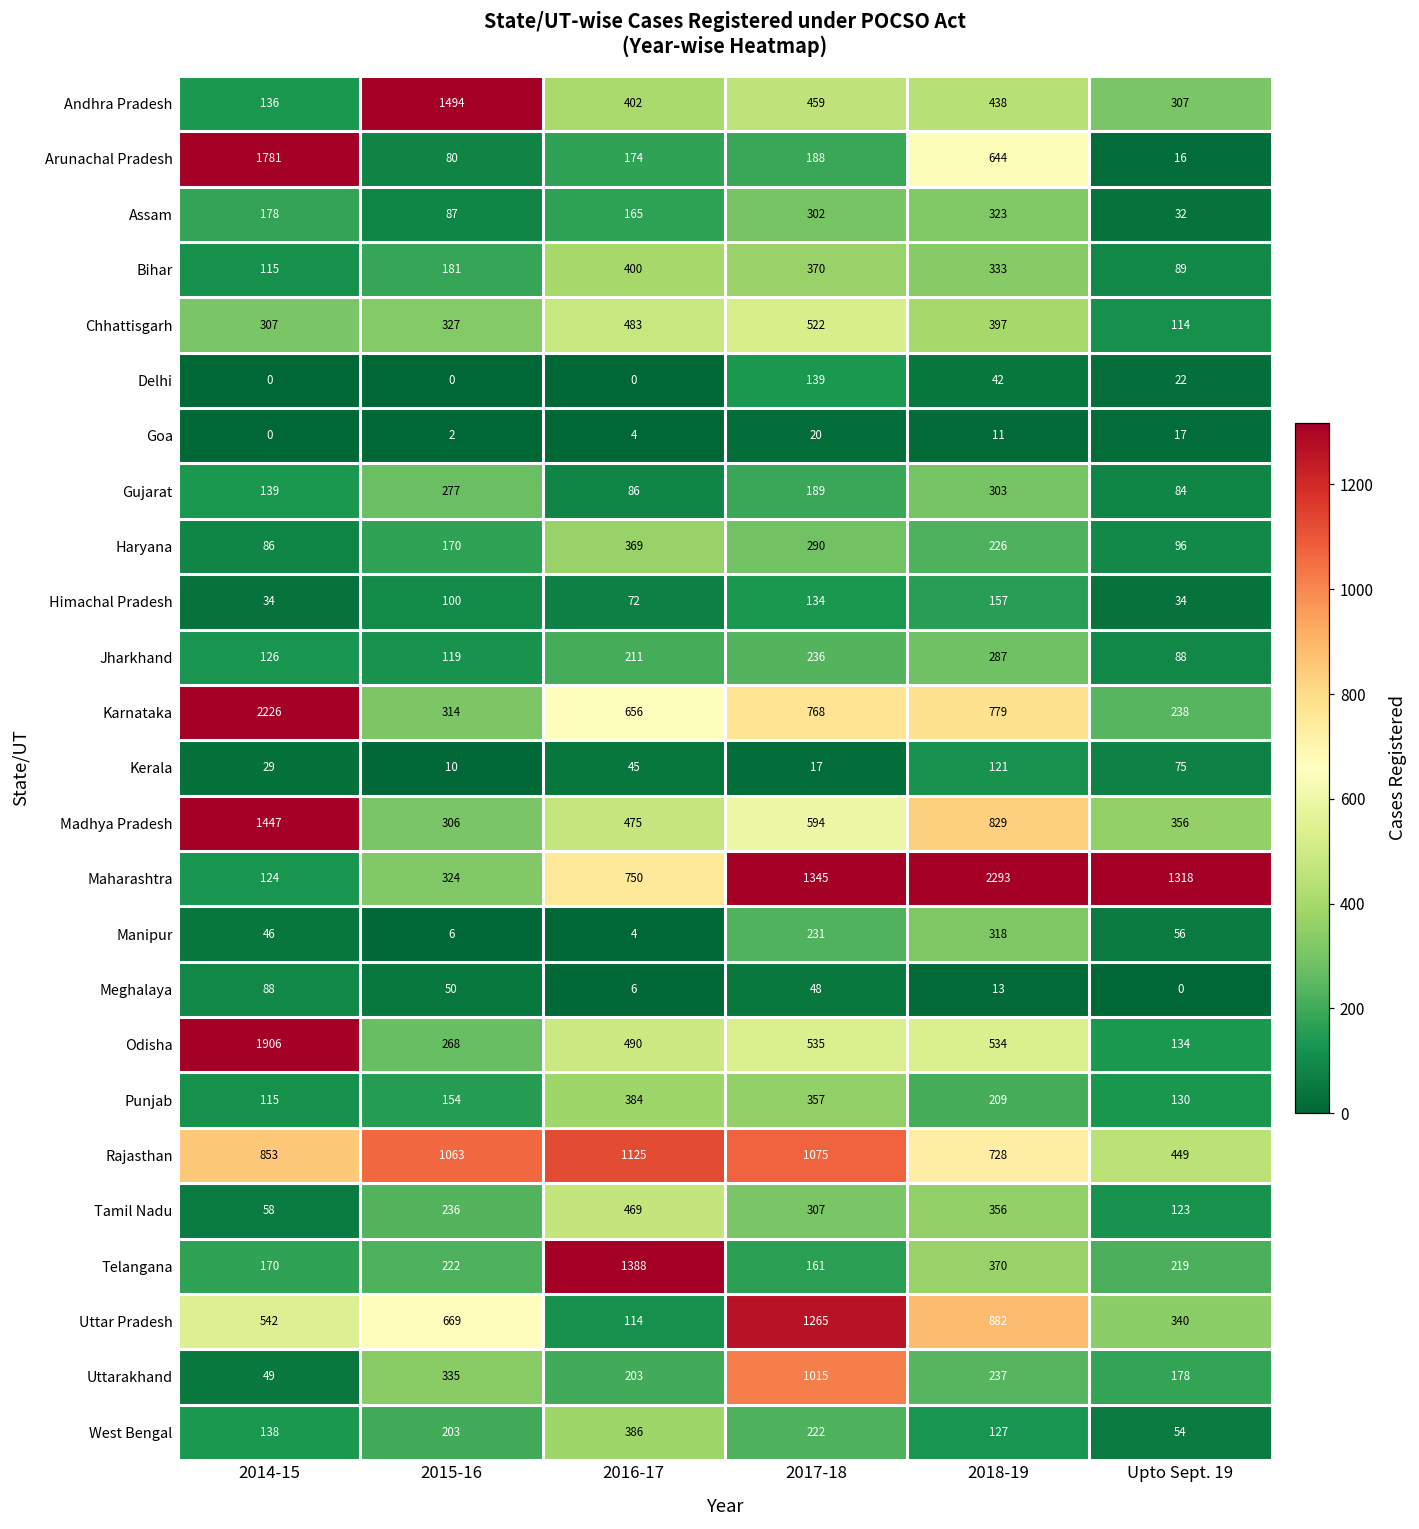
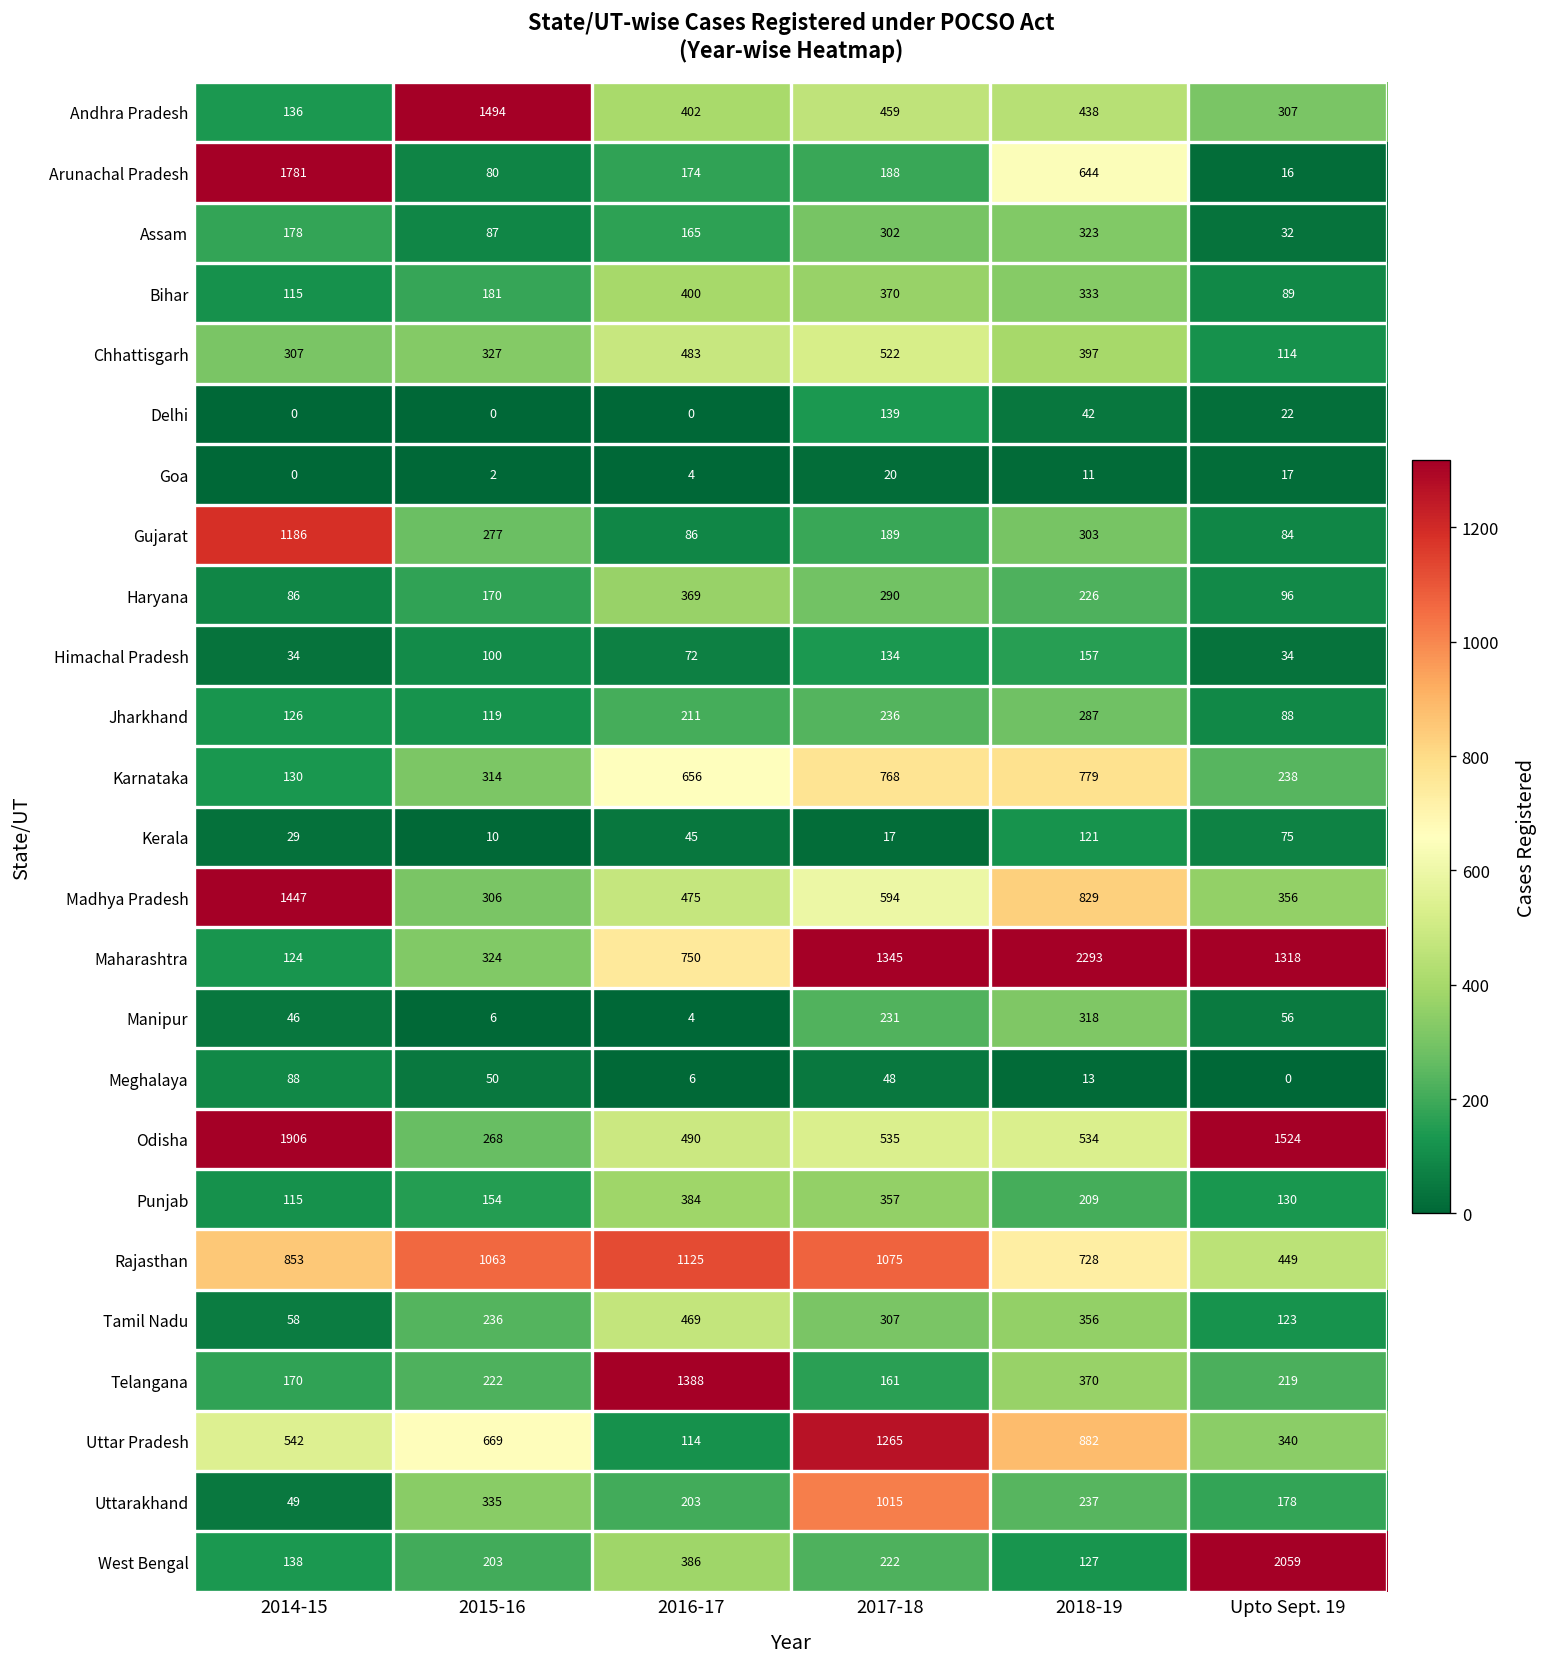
Gujarat, 2014-15: 139 -> 1186
Karnataka, 2014-15: 2226 -> 130
Odisha, Upto Sept. 19: 134 -> 1524
West Bengal, Upto Sept. 19: 54 -> 2059
